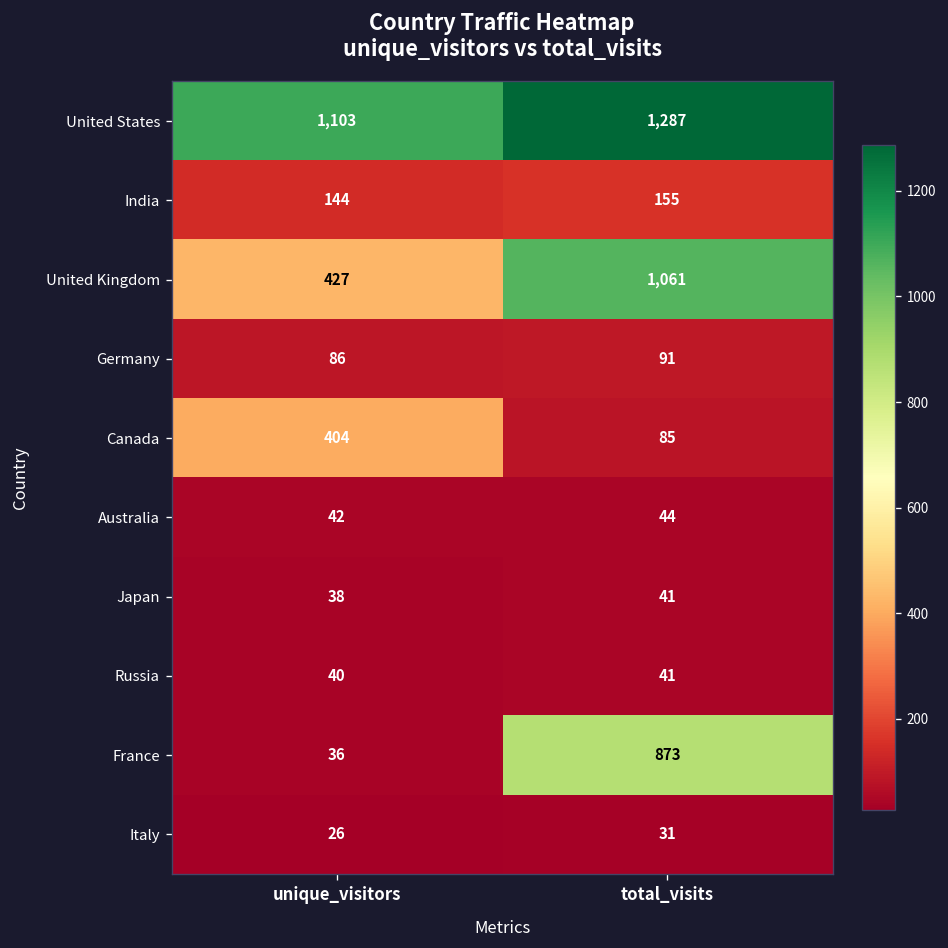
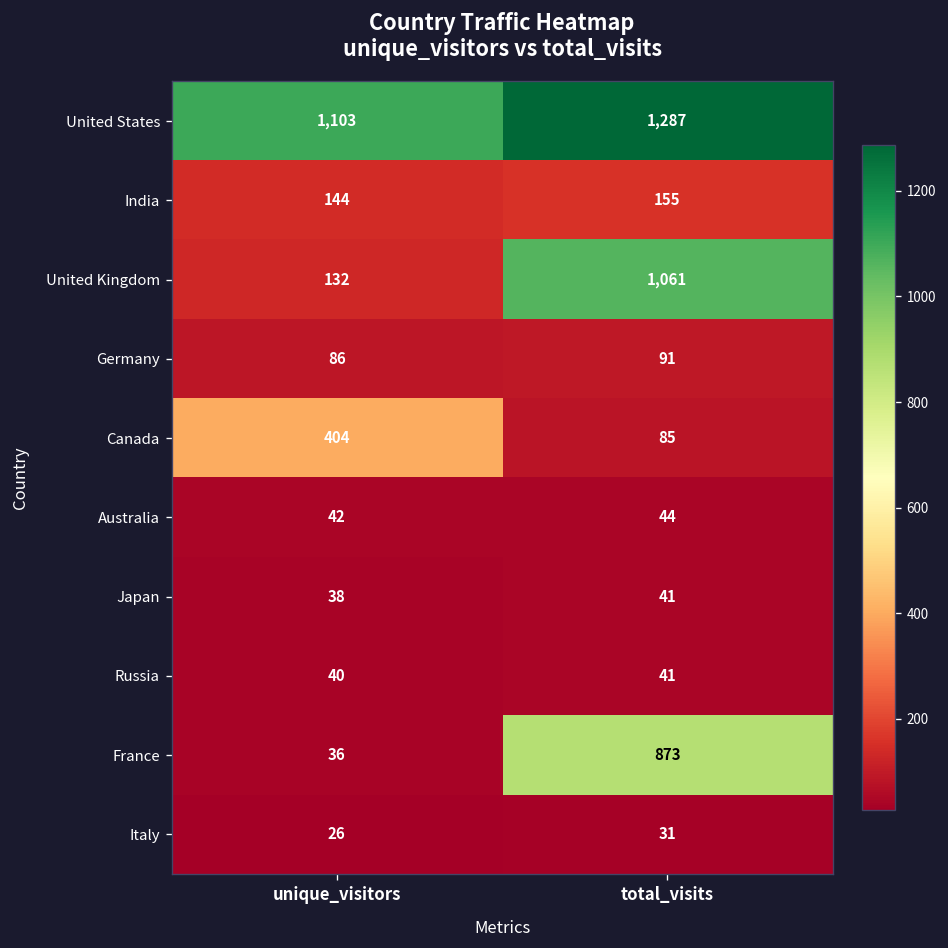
United Kingdom, unique_visitors: 427 -> 132
